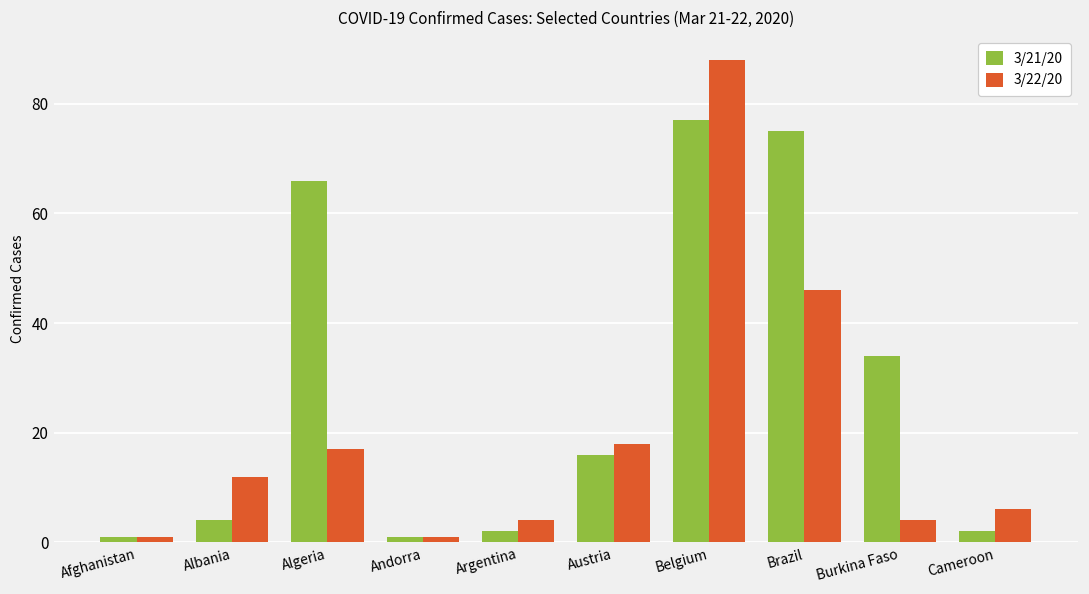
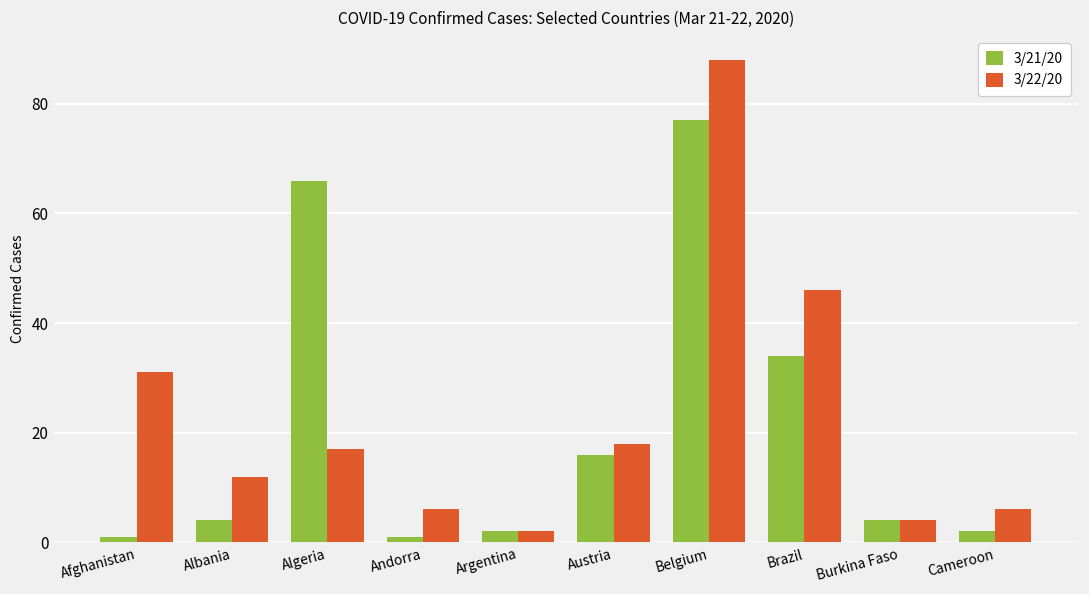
3/22/20, Afghanistan: 1 -> 31
3/22/20, Andorra: 1 -> 6
3/22/20, Argentina: 4 -> 2
3/21/20, Brazil: 75 -> 34
3/21/20, Burkina Faso: 34 -> 4
